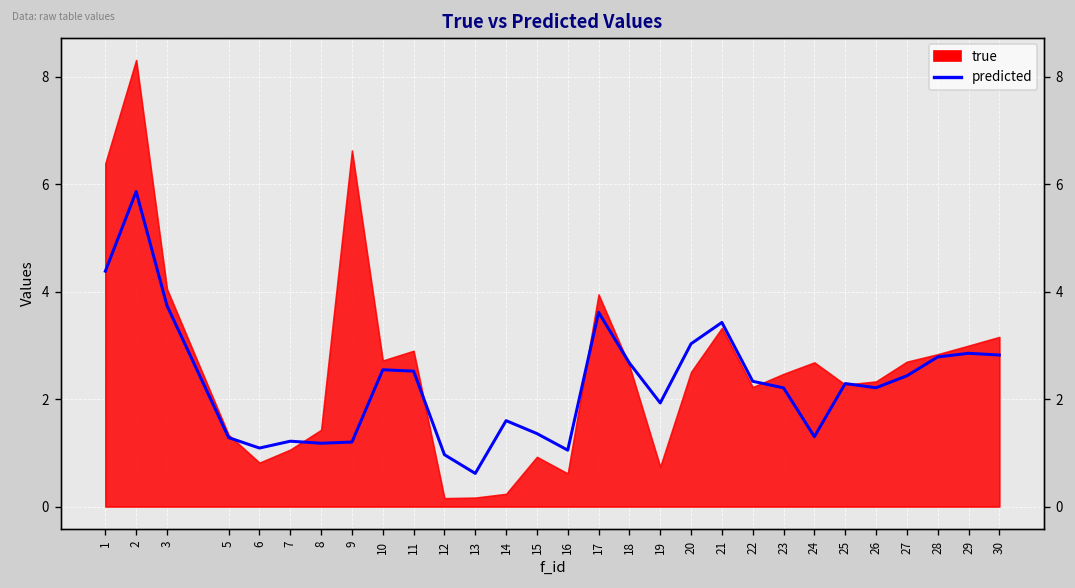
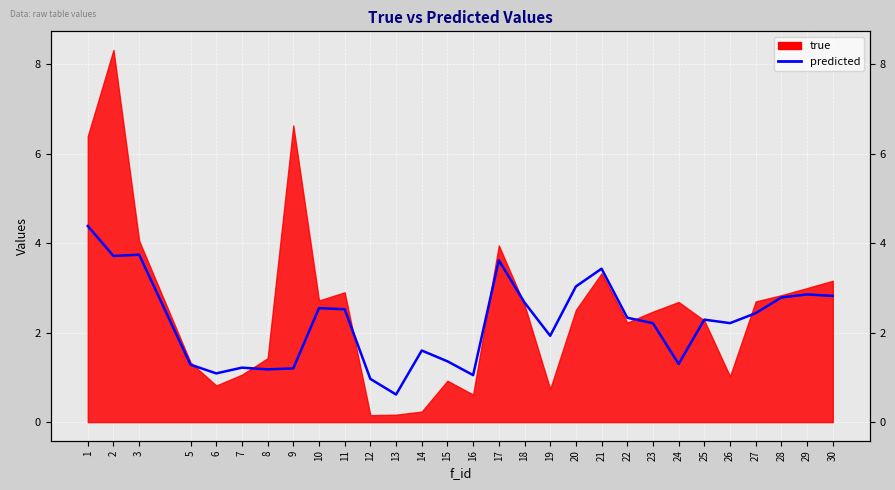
predicted, 2: 5.9 -> 3.7
true, 26: 2.3 -> 1.0
